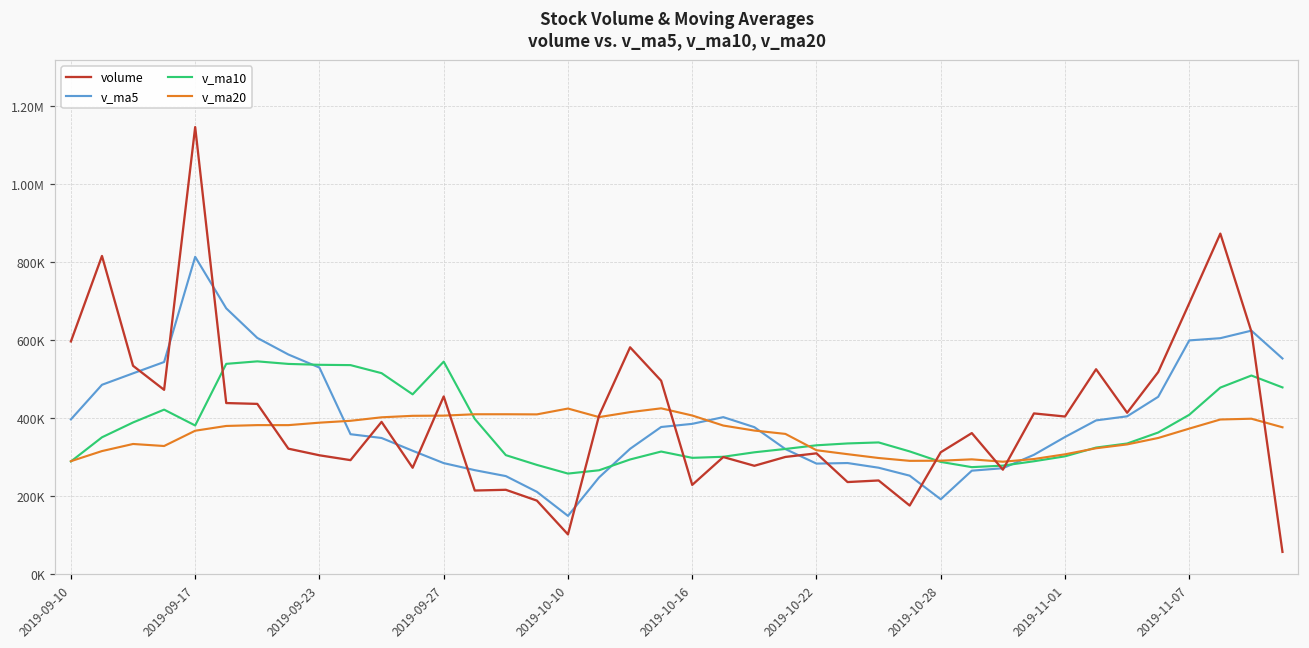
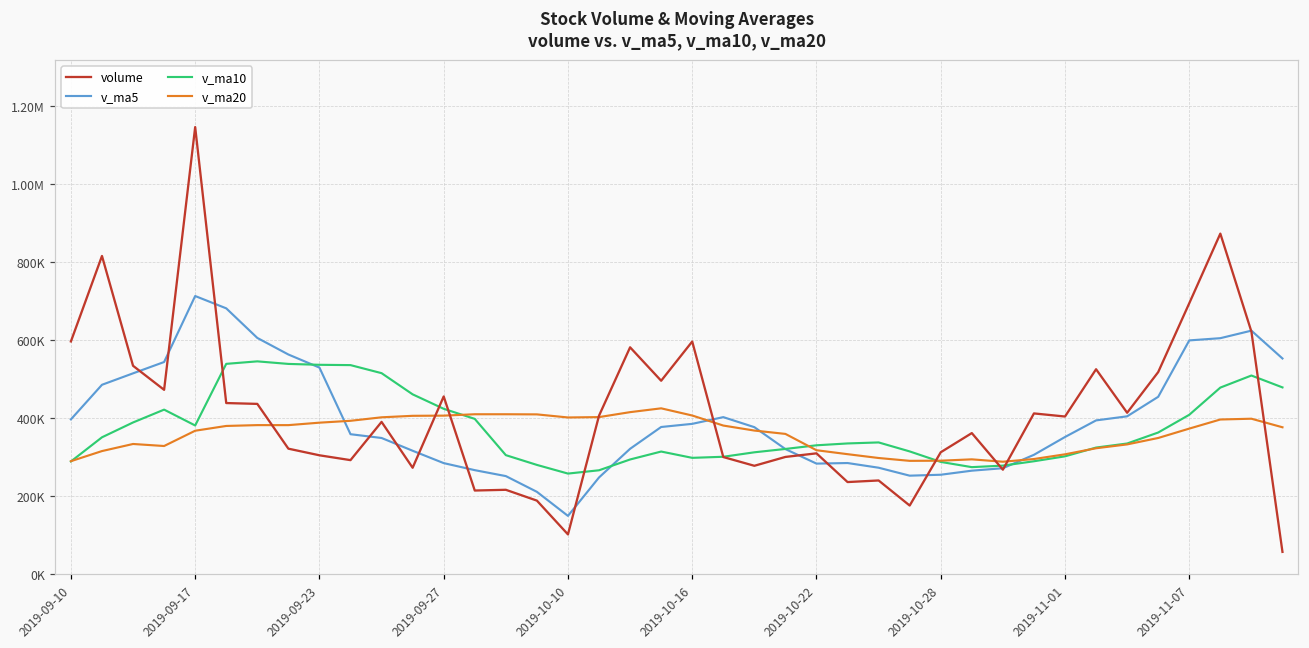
v_ma5, 2019-09-17: 810000 -> 710000
v_ma10, 2019-09-27: 540000 -> 420000
v_ma20, 2019-10-10: 420000 -> 400000
volume, 2019-10-16: 230000 -> 600000
v_ma5, 2019-10-28: 190000 -> 250000
